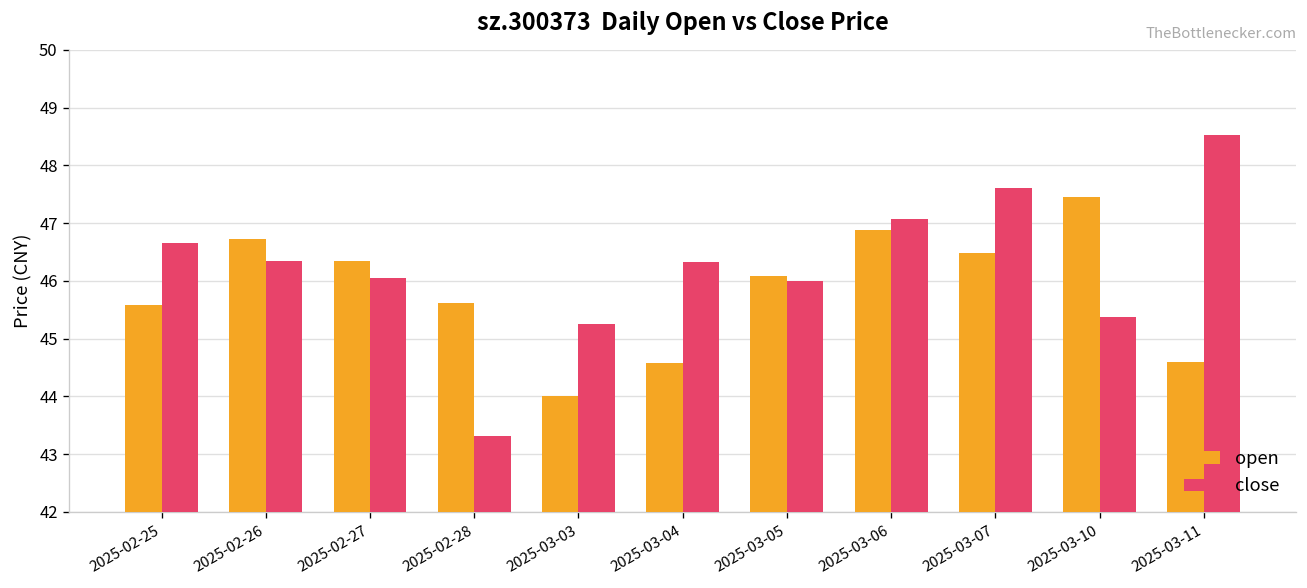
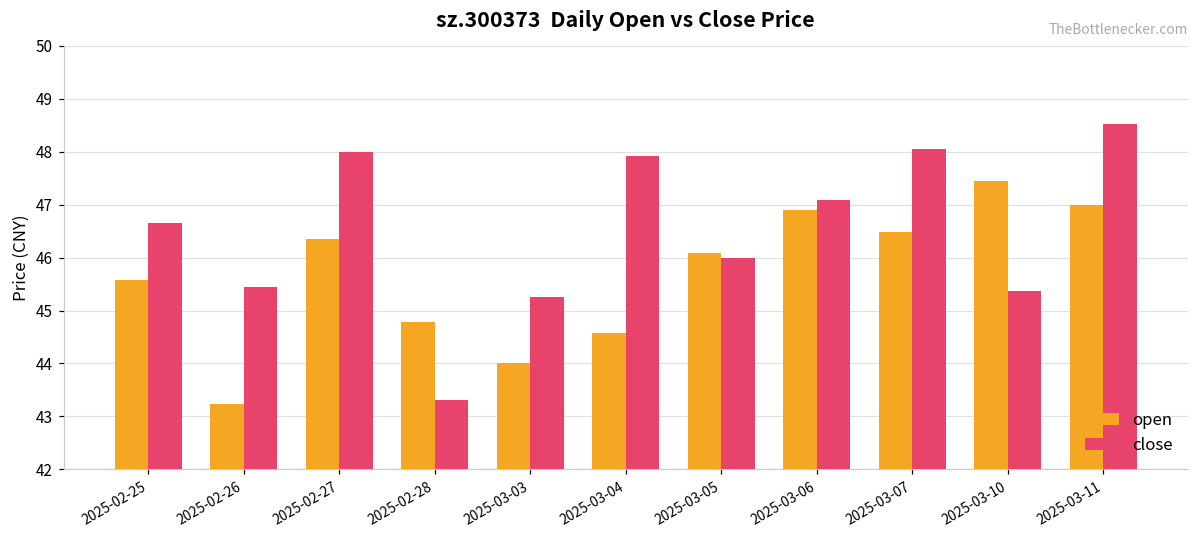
open, 2025-02-26: 46.7 -> 43.2
close, 2025-02-26: 46.3 -> 45.5
close, 2025-02-27: 46.1 -> 48.0
open, 2025-02-28: 45.6 -> 44.8
close, 2025-03-04: 46.3 -> 47.9
close, 2025-03-07: 47.6 -> 48.1
open, 2025-03-11: 44.6 -> 47.0
